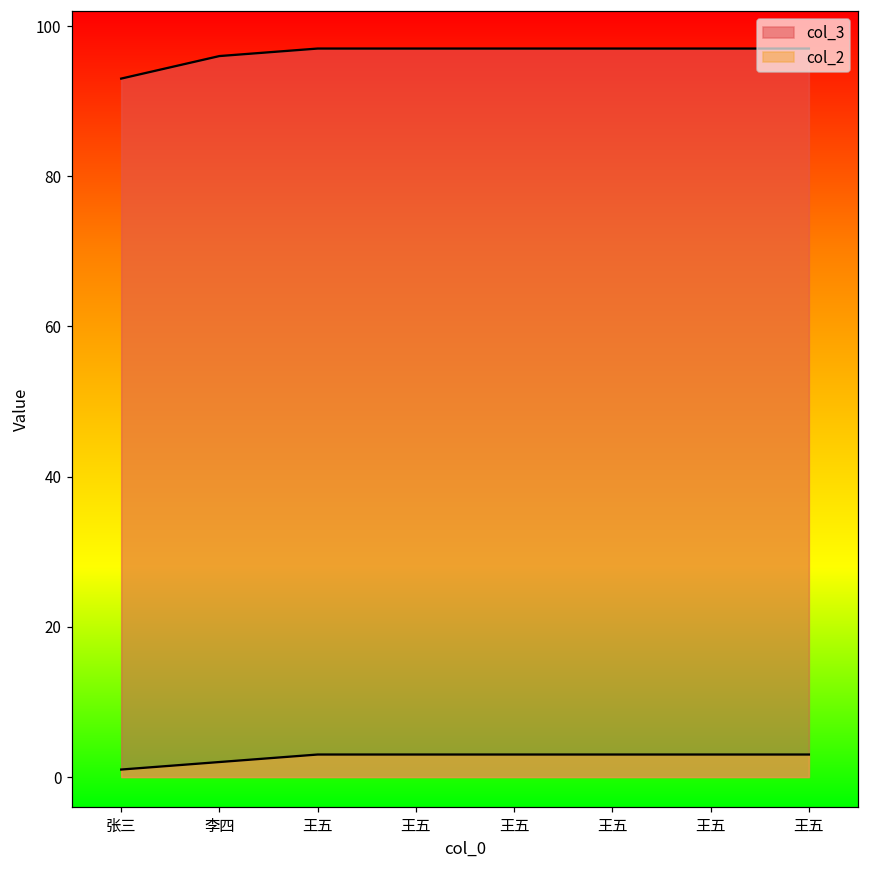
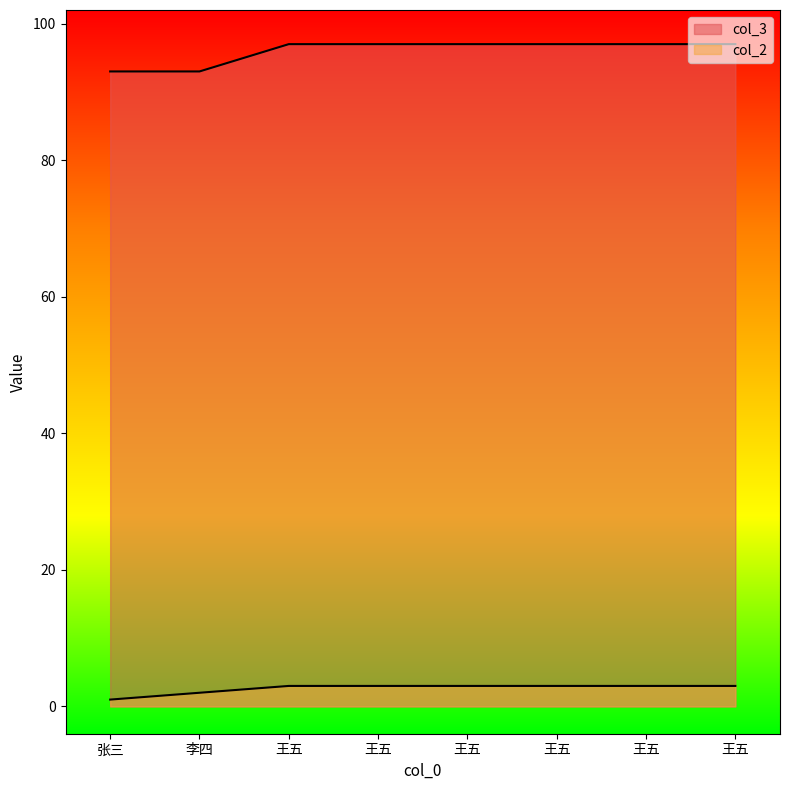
col_3, 李四: 96 -> 93
